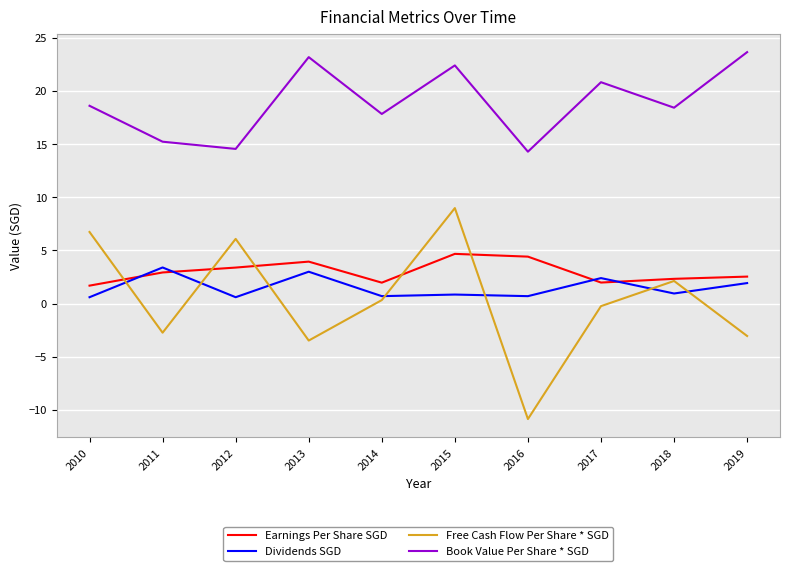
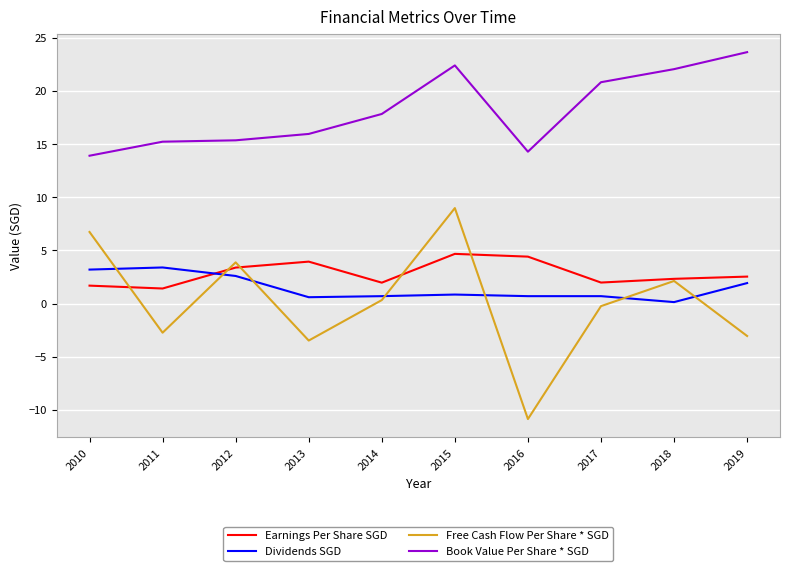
Dividends SGD, 2010: 0.6 -> 3.2
Book Value Per Share * SGD, 2010: 18.6 -> 13.9
Earnings Per Share SGD, 2011: 2.9 -> 1.4
Dividends SGD, 2012: 0.6 -> 2.6
Free Cash Flow Per Share * SGD, 2012: 6.1 -> 3.9
Book Value Per Share * SGD, 2012: 14.6 -> 15.4
Dividends SGD, 2013: 3.0 -> 0.6
Book Value Per Share * SGD, 2013: 23.2 -> 16.0
Dividends SGD, 2017: 2.4 -> 0.7
Dividends SGD, 2018: 1.0 -> 0.1
Book Value Per Share * SGD, 2018: 18.4 -> 22.1
